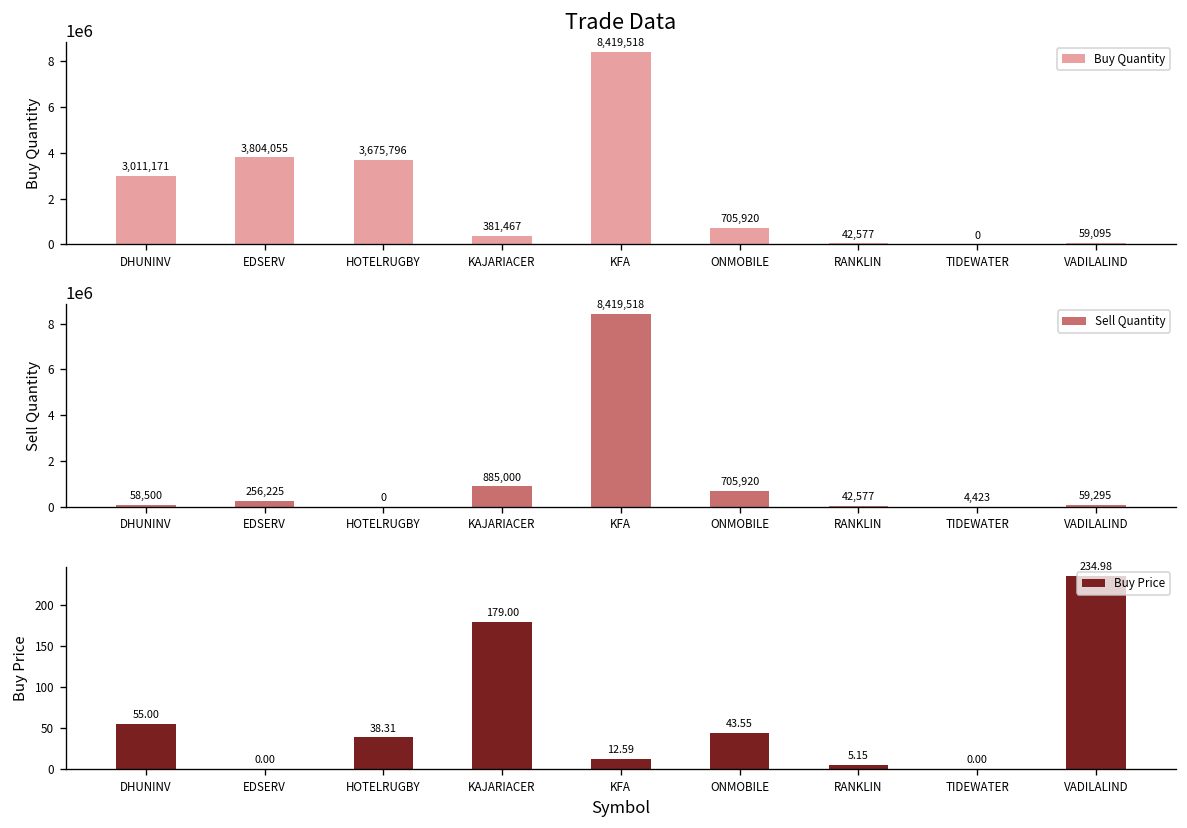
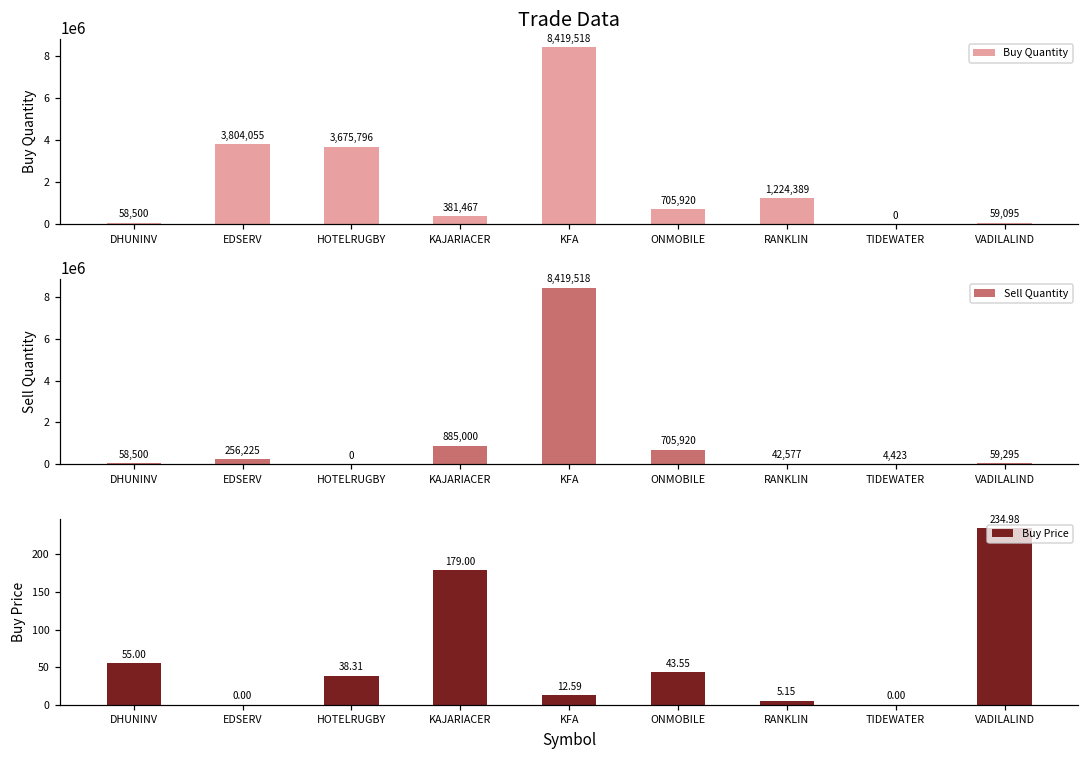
Trade Data, DHUNINV: 3,011,171 -> 58,500
Trade Data, RANKLIN: 42,577 -> 1,224,389
